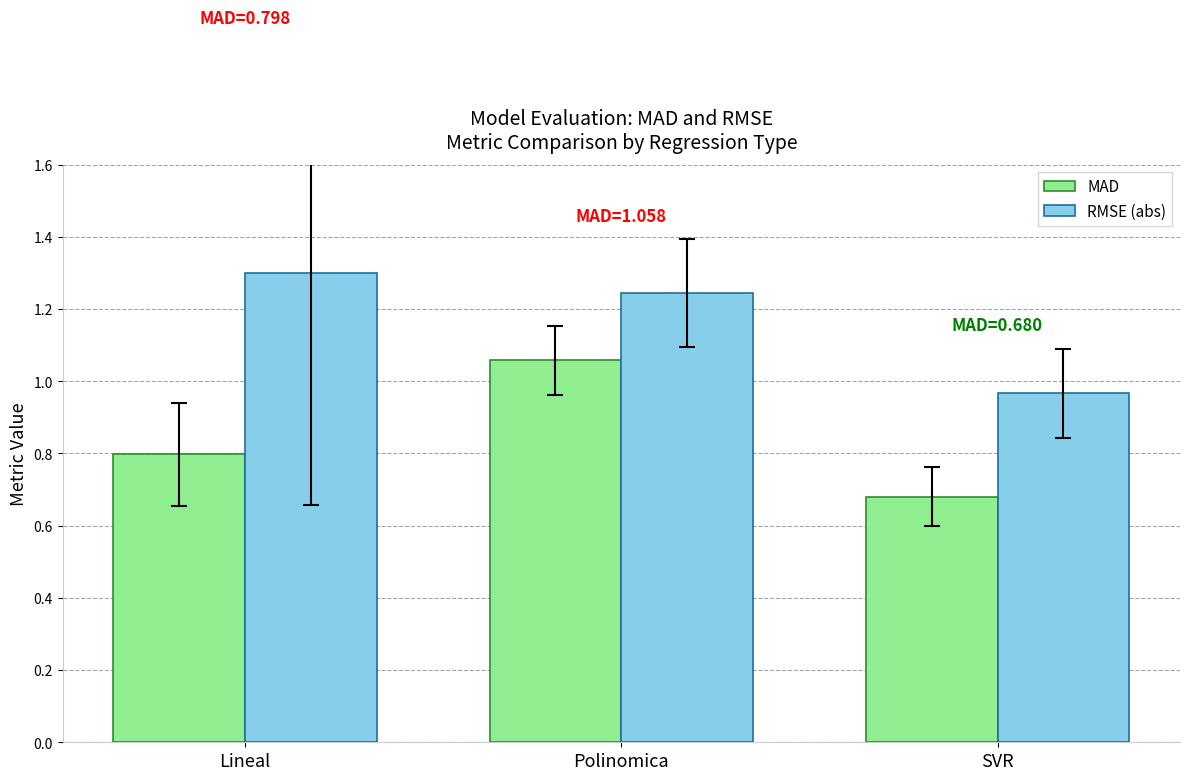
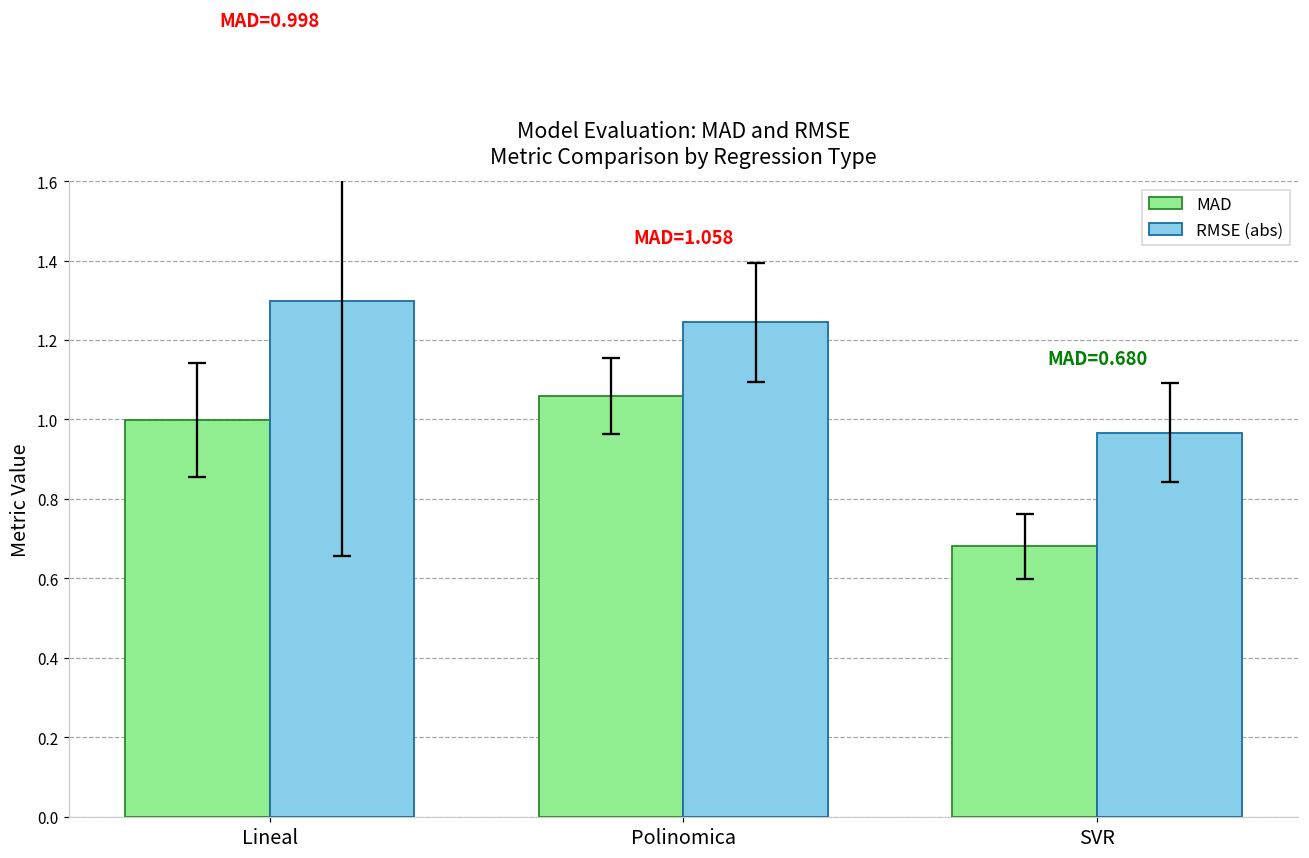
MAD, Lineal: 0.798 -> 0.998
